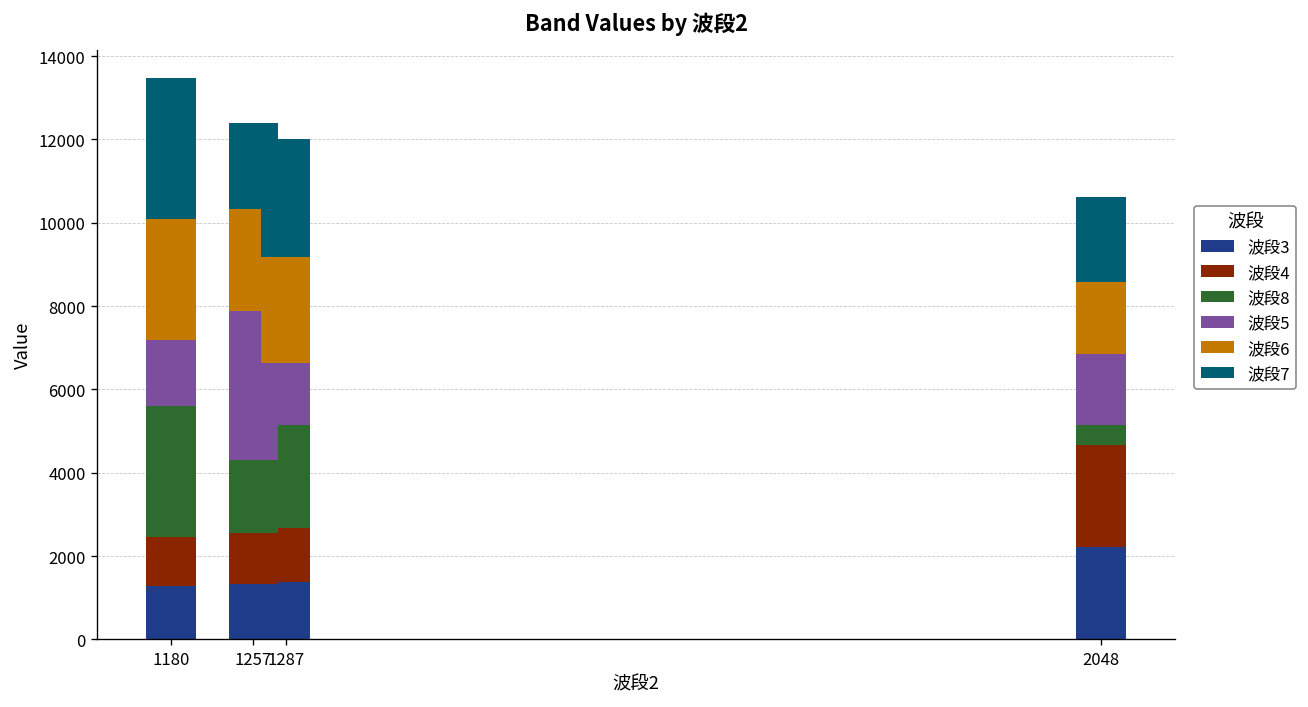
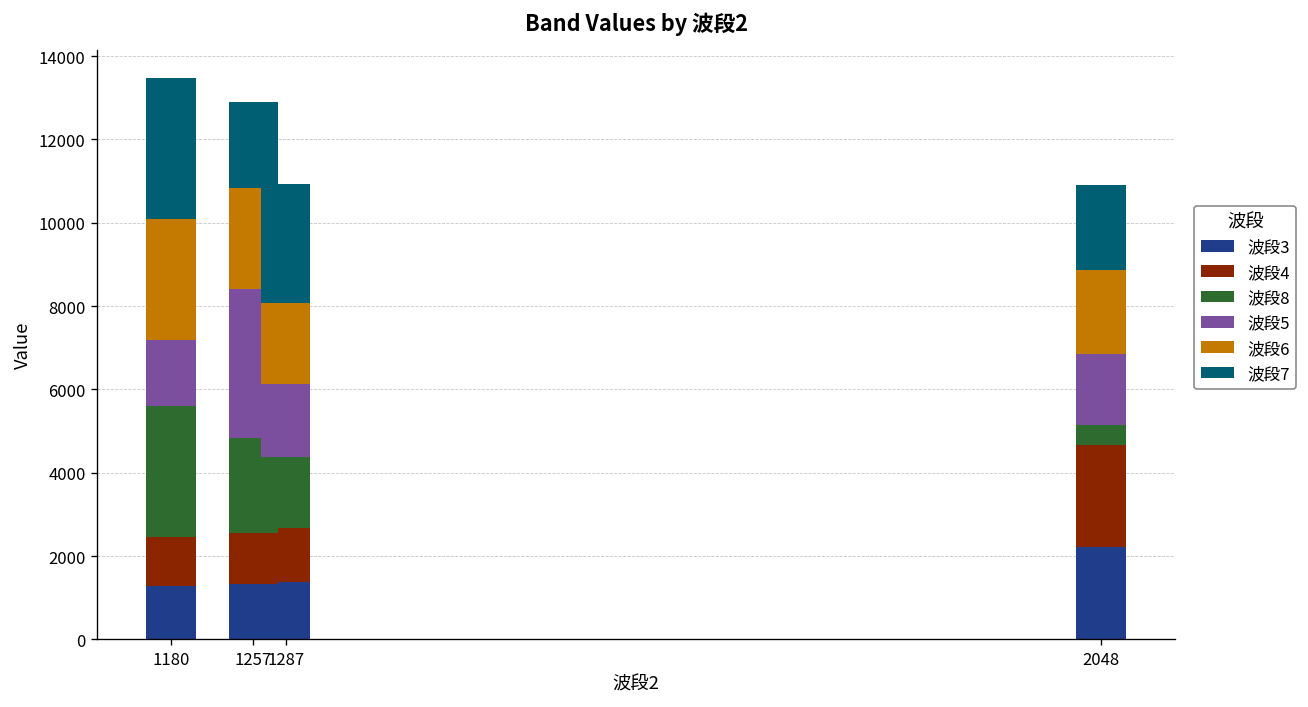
波段8, 1257: 1800 -> 2300
波段8, 1287: 2500 -> 1700
波段5, 1287: 1500 -> 1700
波段6, 1287: 2500 -> 1900
波段6, 2048: 1700 -> 2000
